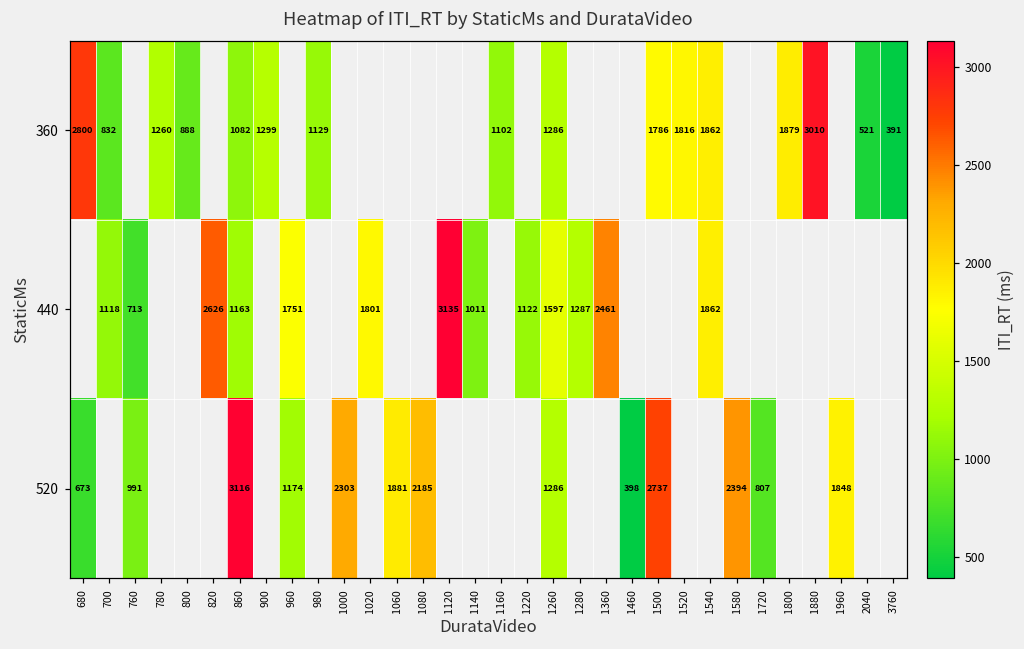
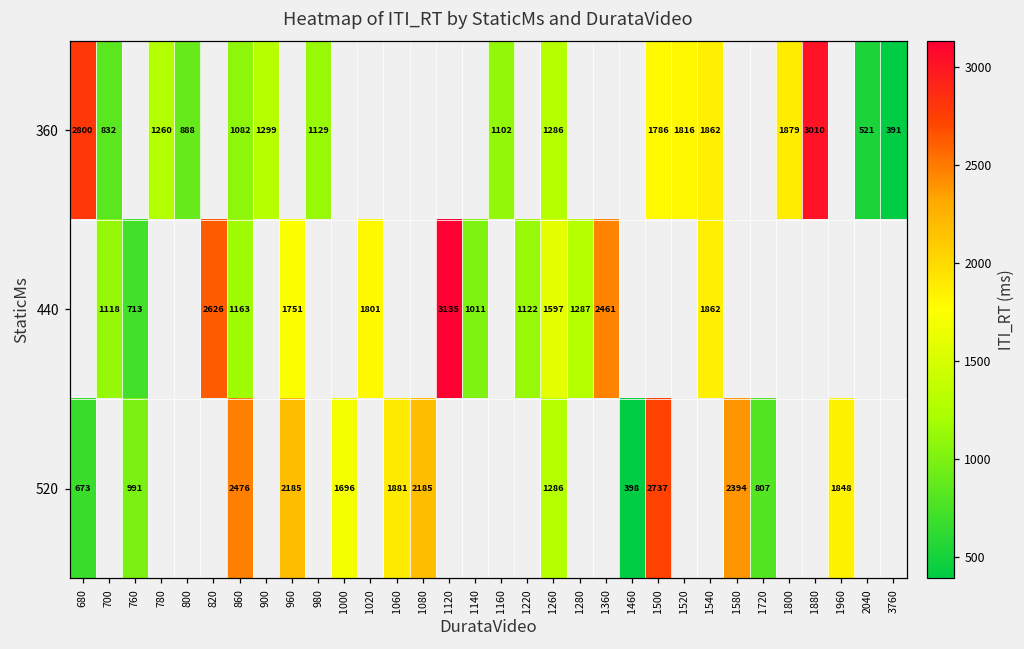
520, 860: 3116 -> 2476
520, 960: 1174 -> 2185
520, 1000: 2303 -> 1696
